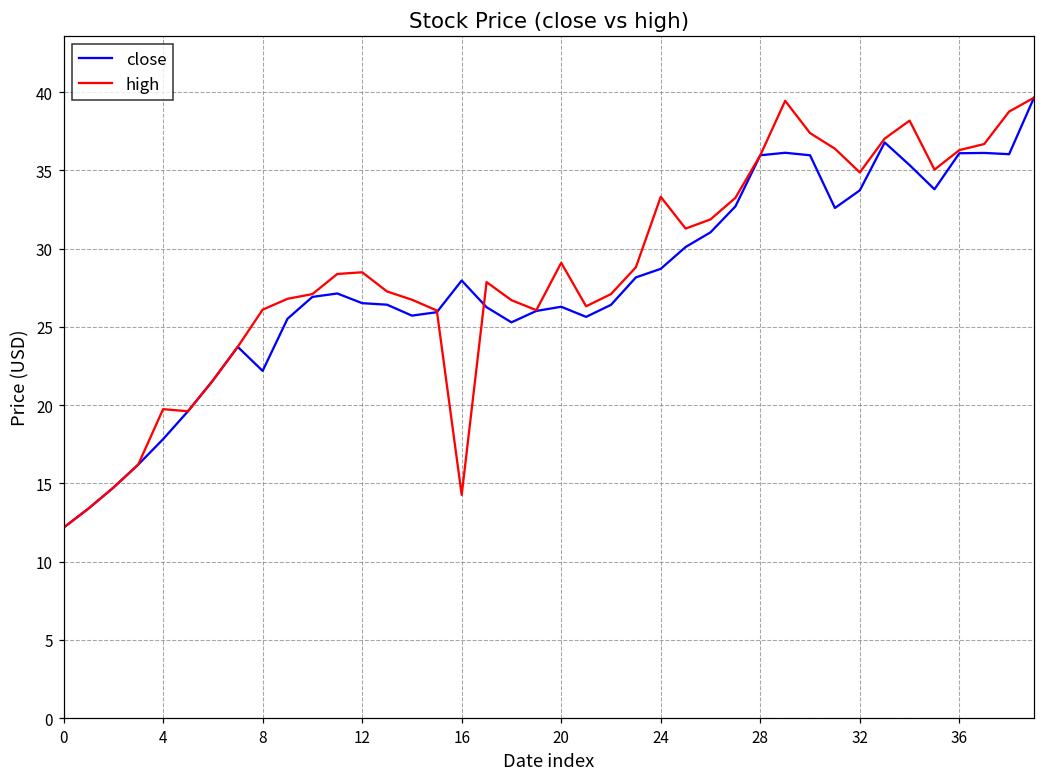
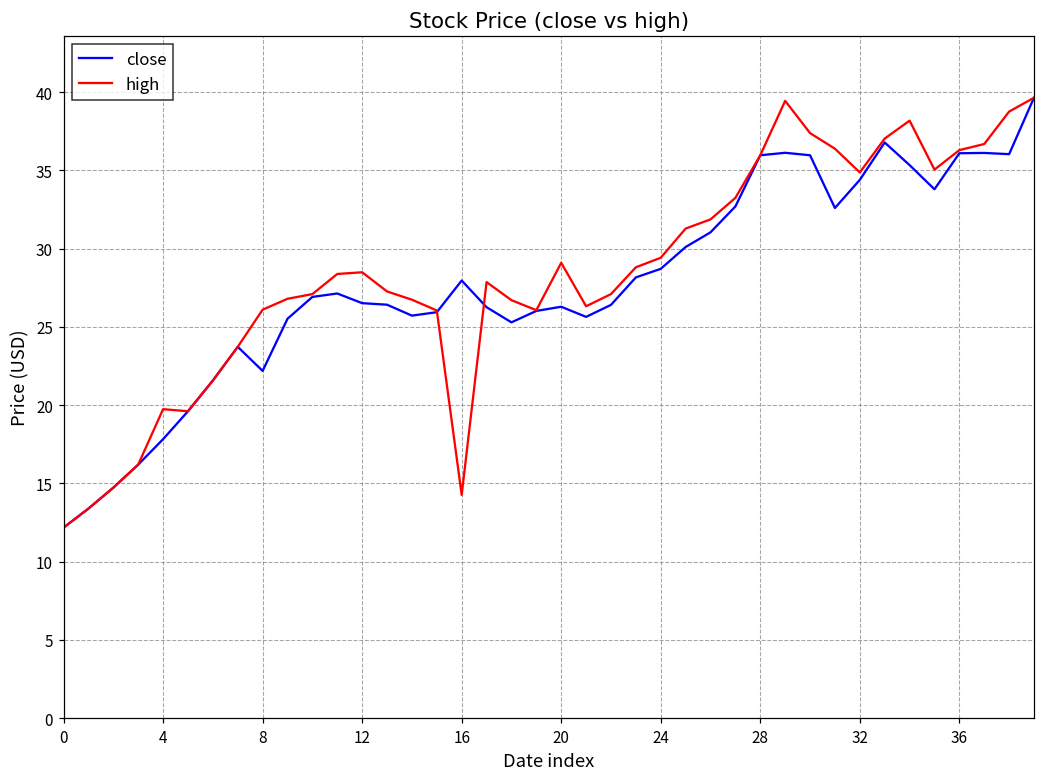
high, 24: 33.3 -> 29.4
close, 32: 33.7 -> 34.4
